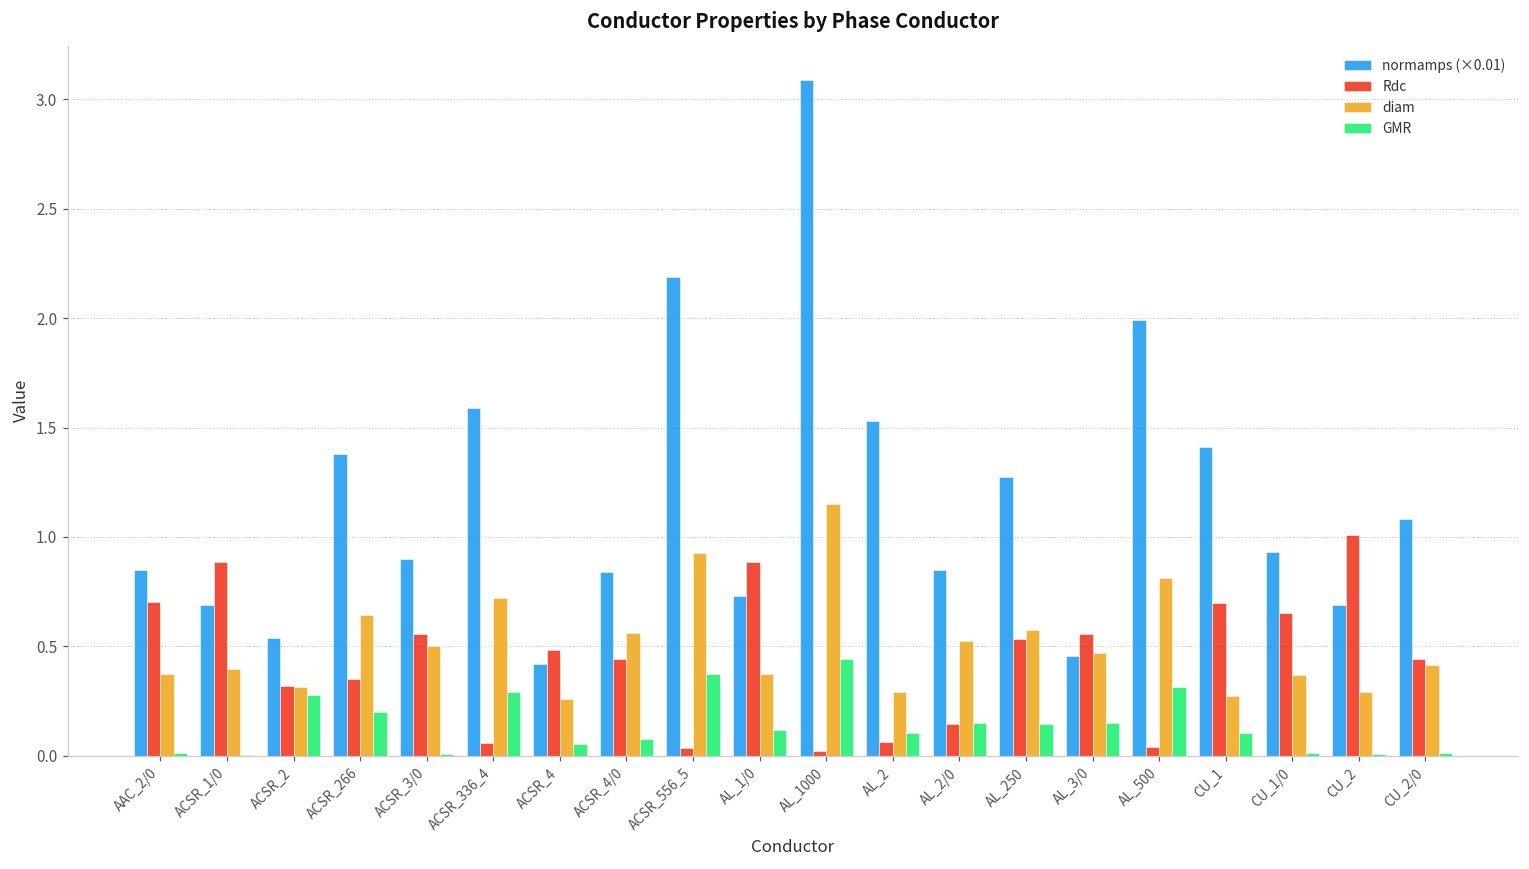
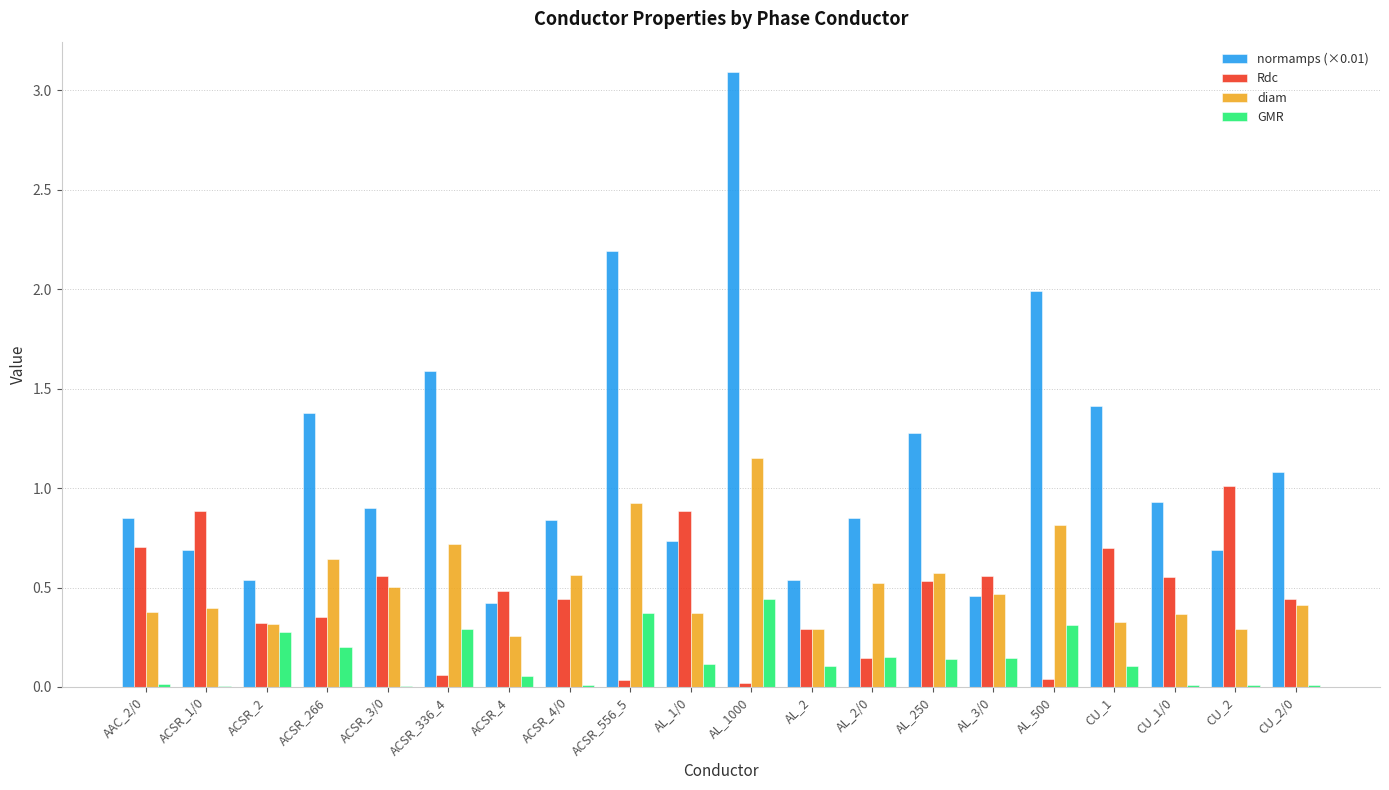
GMR, ACSR_4/0: 0.08 -> 0.01
normamps (×0.01), AL_2: 1.53 -> 0.54
Rdc, AL_2: 0.06 -> 0.29
diam, CU_1: 0.27 -> 0.33
Rdc, CU_1/0: 0.65 -> 0.56
